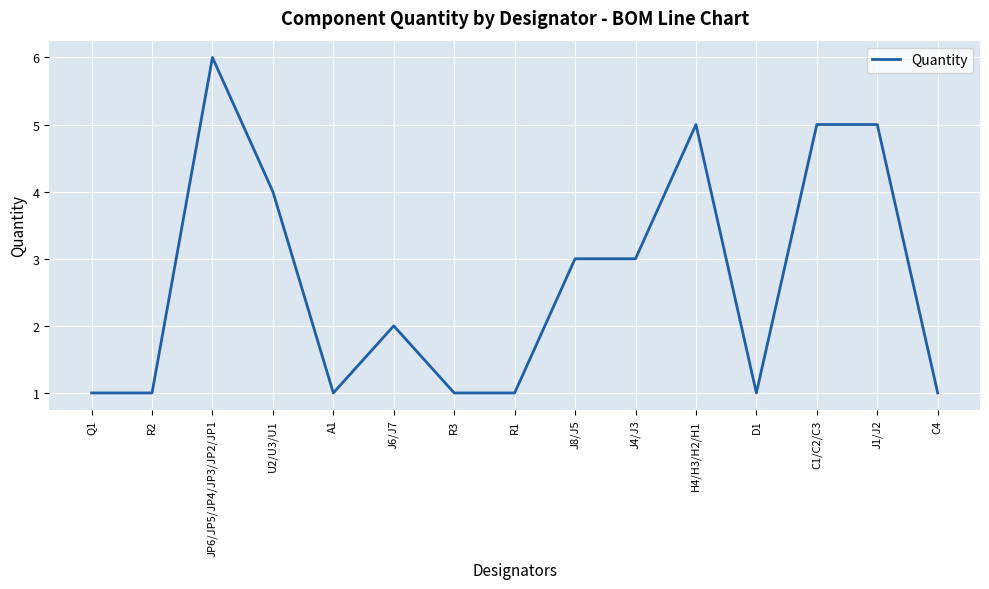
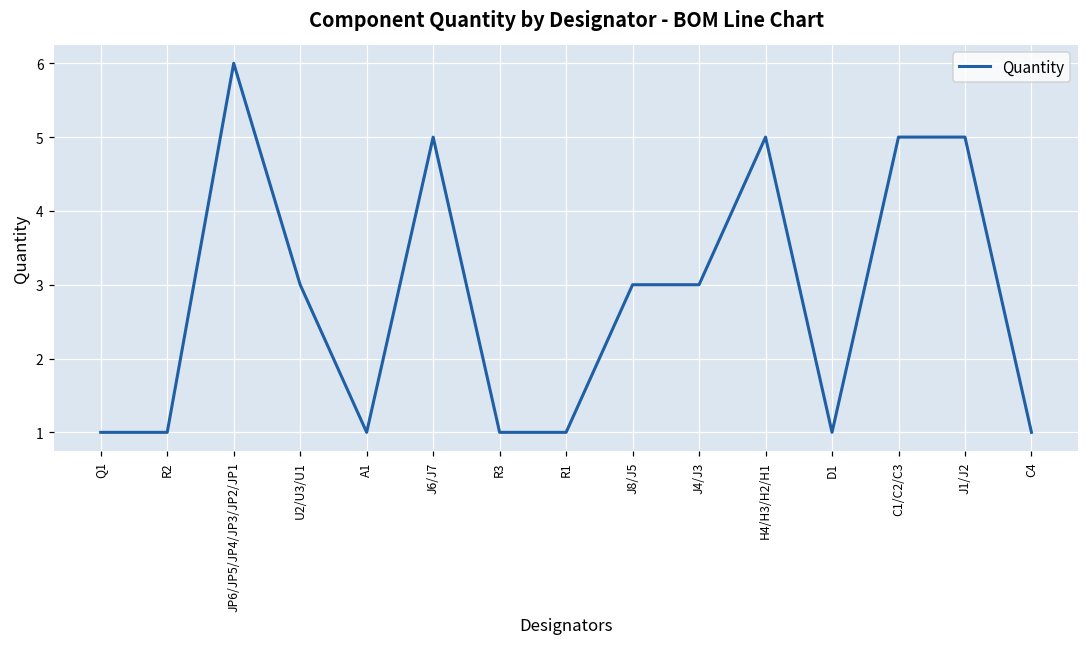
U2/U3/U1: 4 -> 3
J6/J7: 2 -> 5
